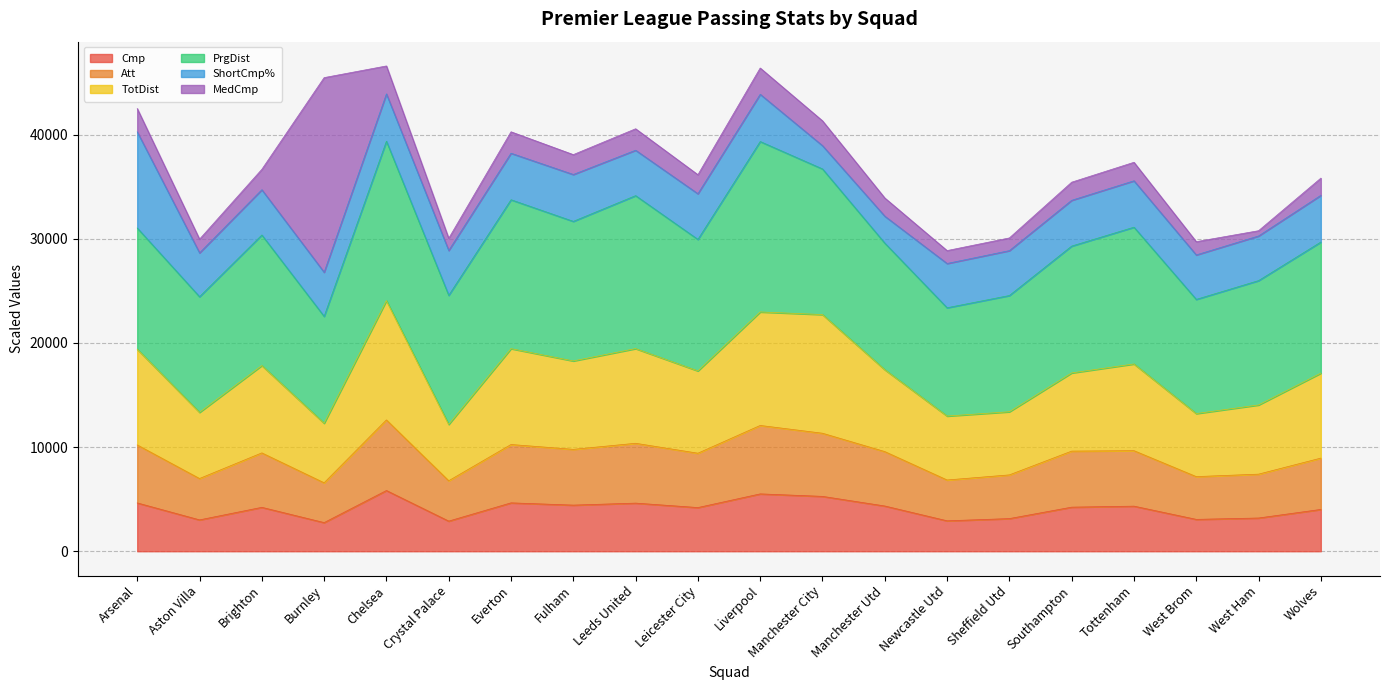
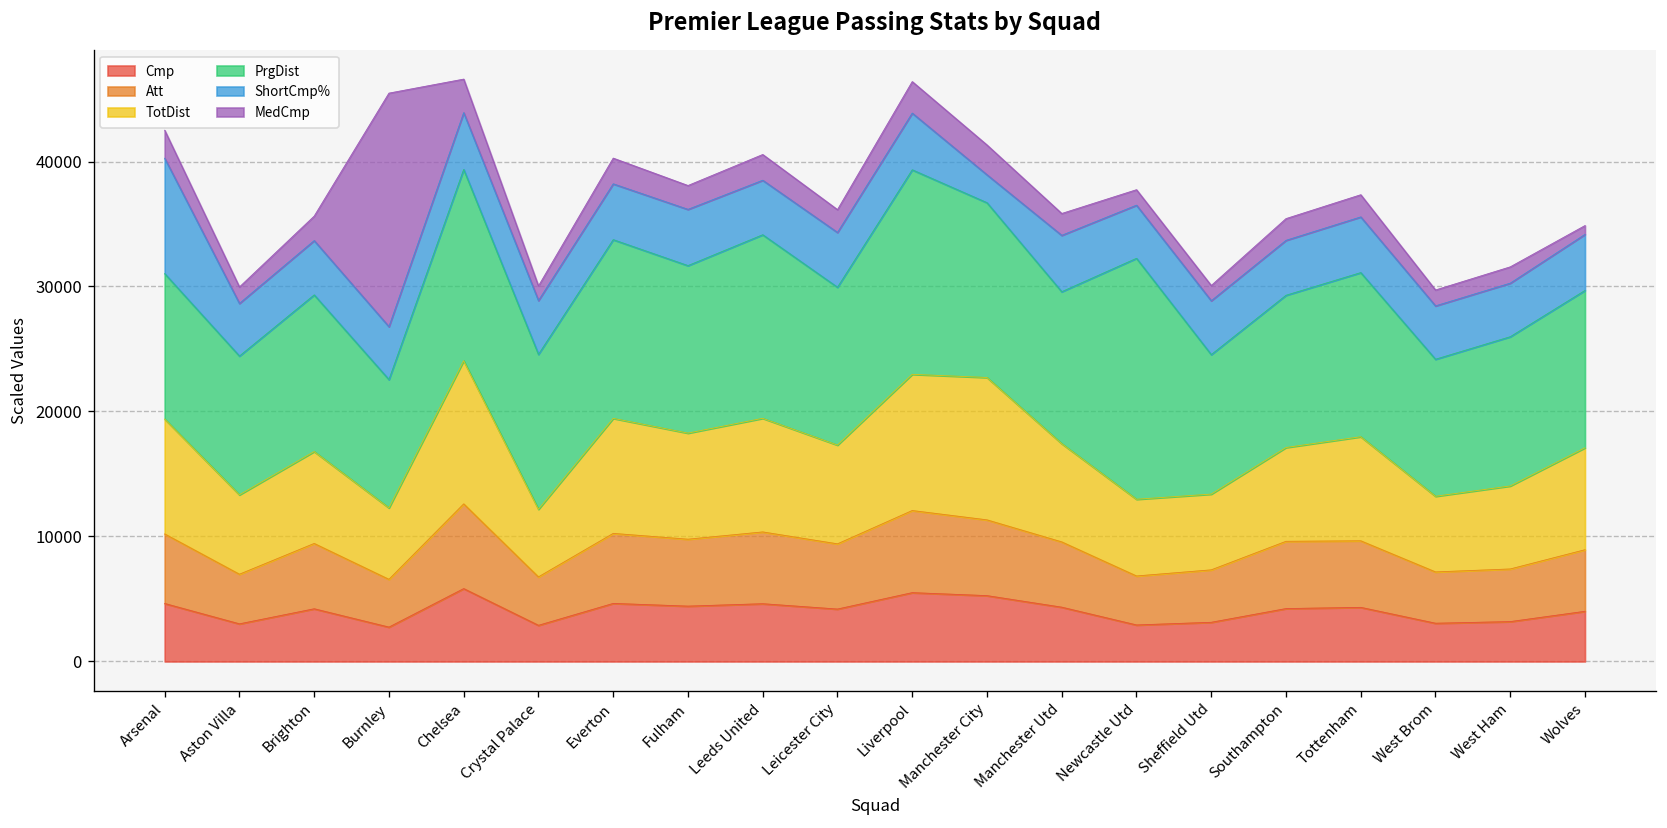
TotDist, Brighton: 8400 -> 7400
ShortCmp%, Manchester Utd: 2600 -> 4500
PrgDist, Newcastle Utd: 10400 -> 19300
MedCmp, West Ham: 500 -> 1300
MedCmp, Wolves: 1700 -> 700
